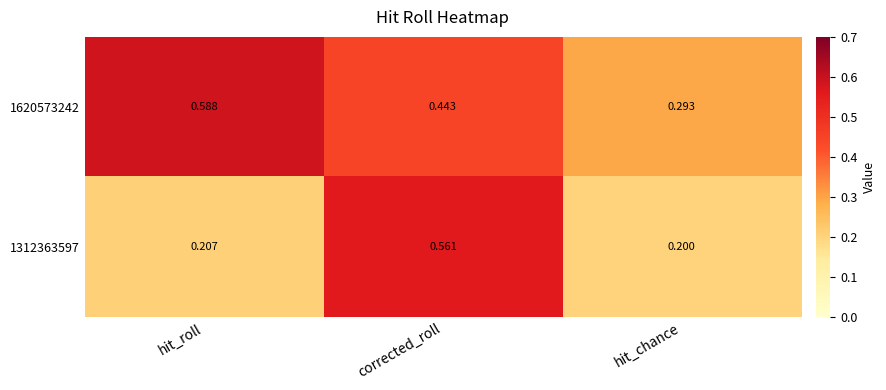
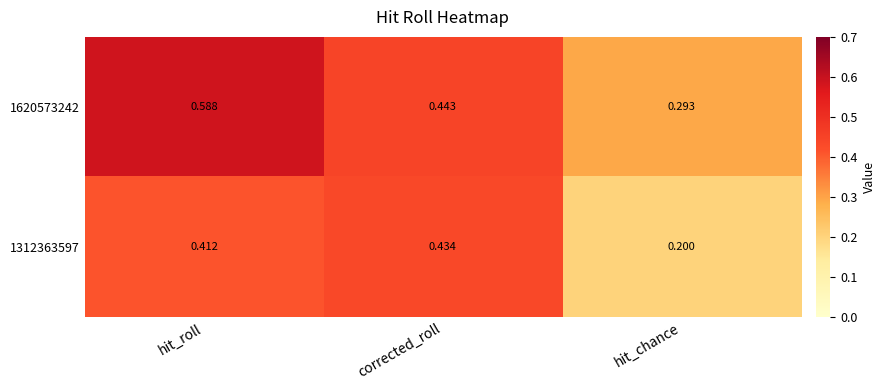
1312363597, hit_roll: 0.207 -> 0.412
1312363597, corrected_roll: 0.561 -> 0.434
